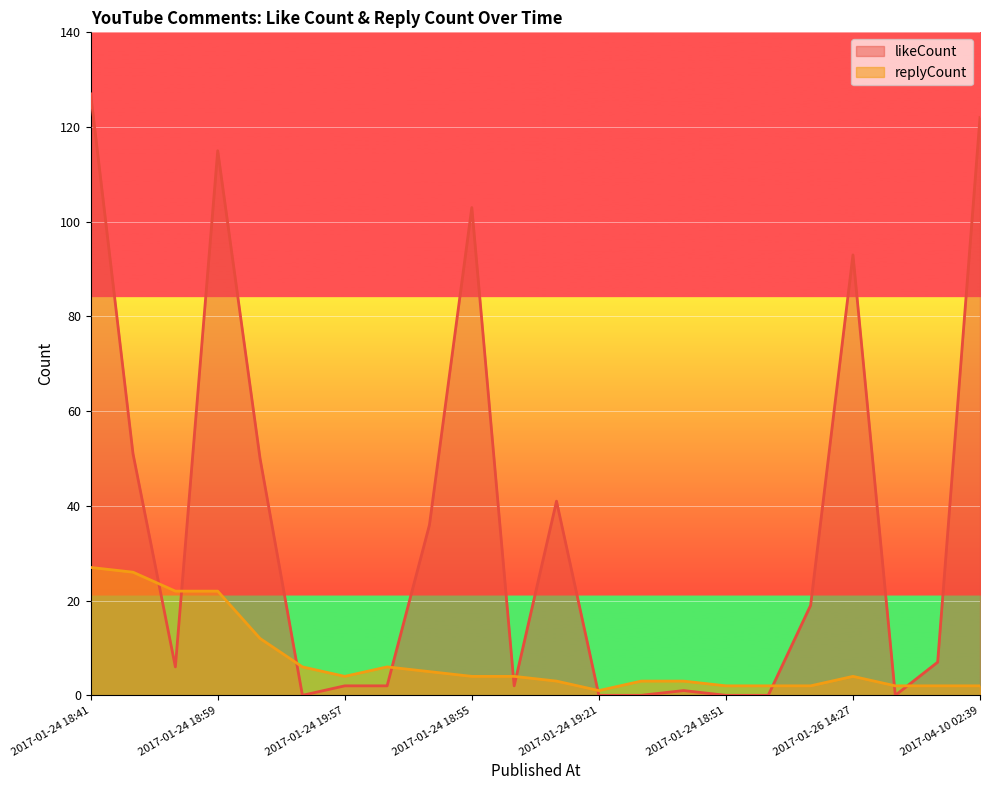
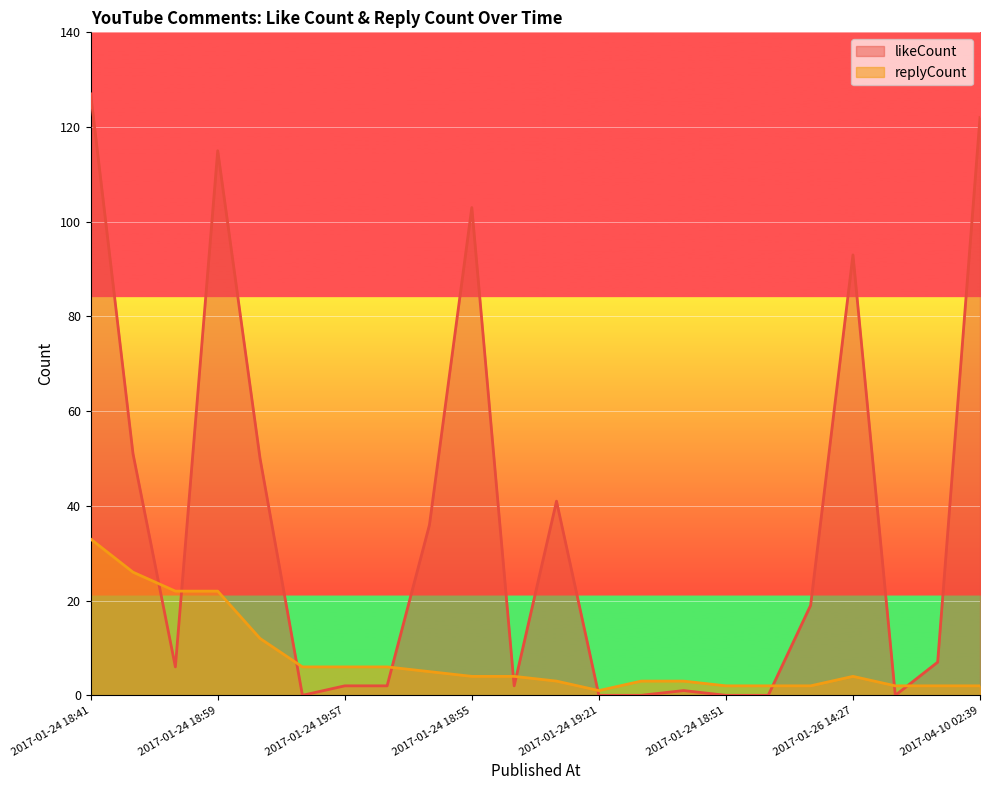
replyCount, 2017-01-24 18:41: 27 -> 33
replyCount, 2017-01-24 19:57: 4 -> 6
